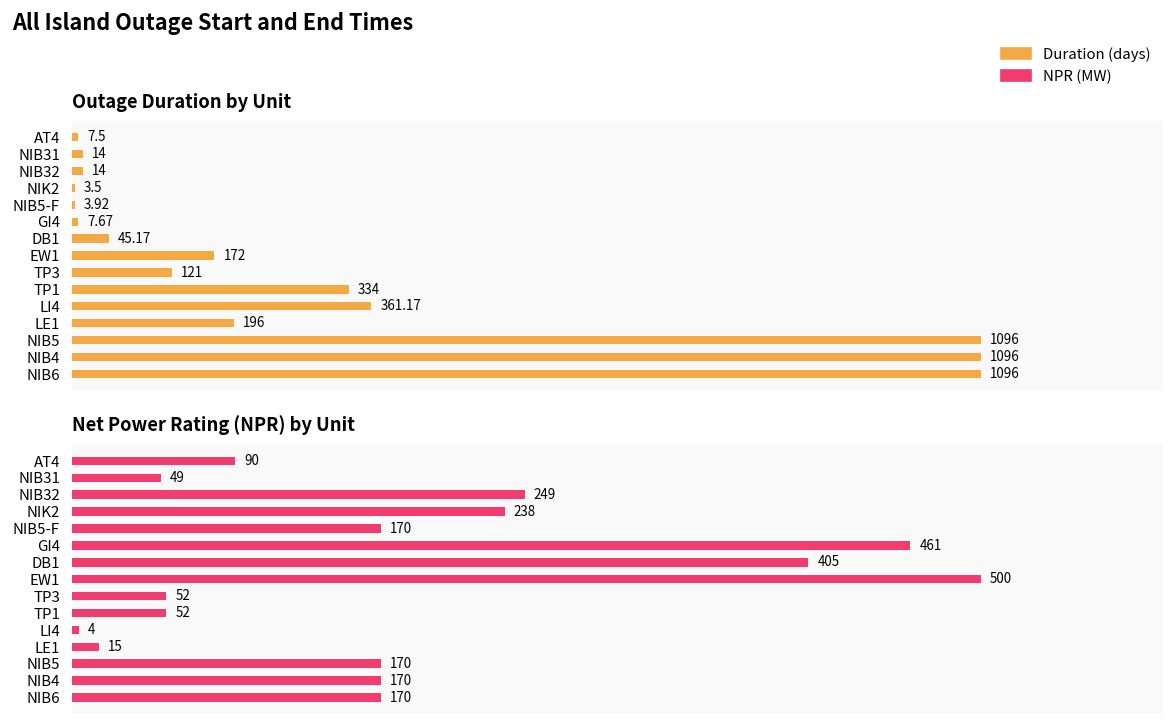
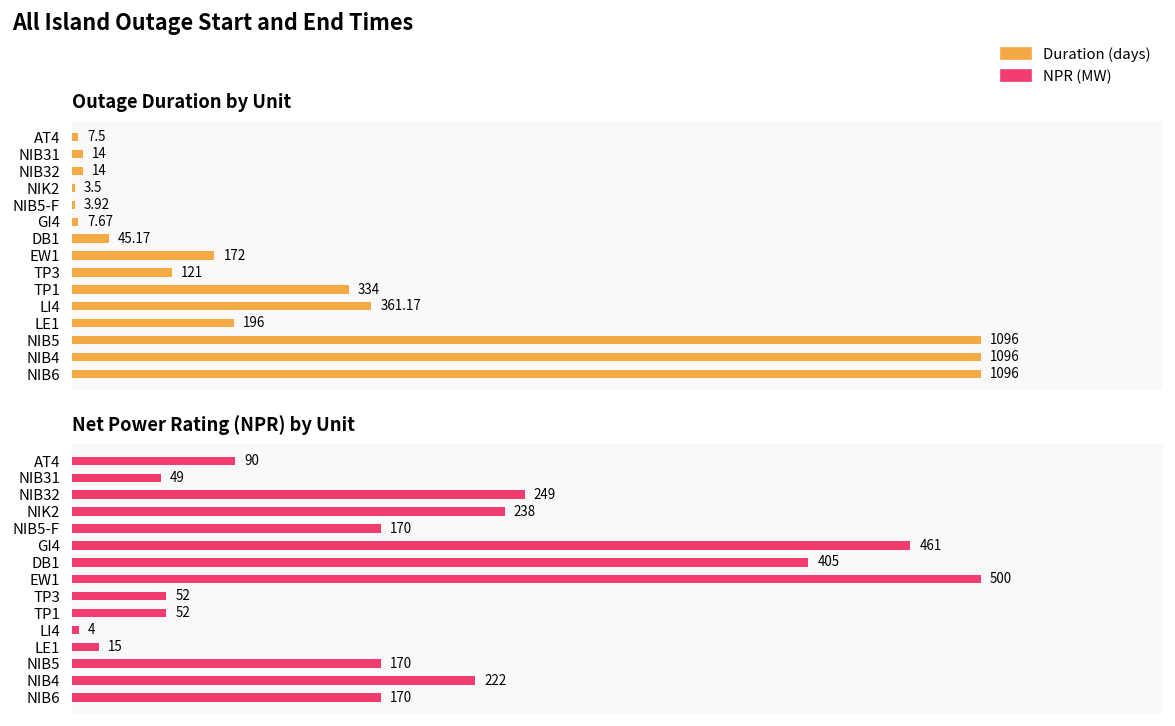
Net Power Rating (NPR) by Unit, NIB4: 170 -> 222
